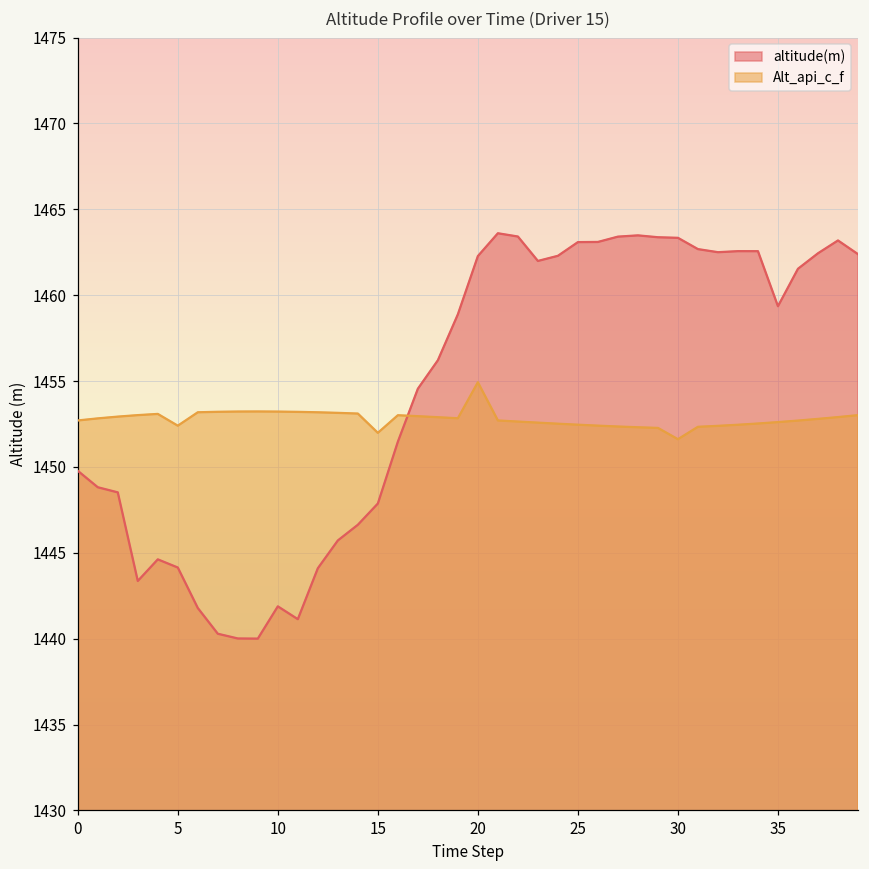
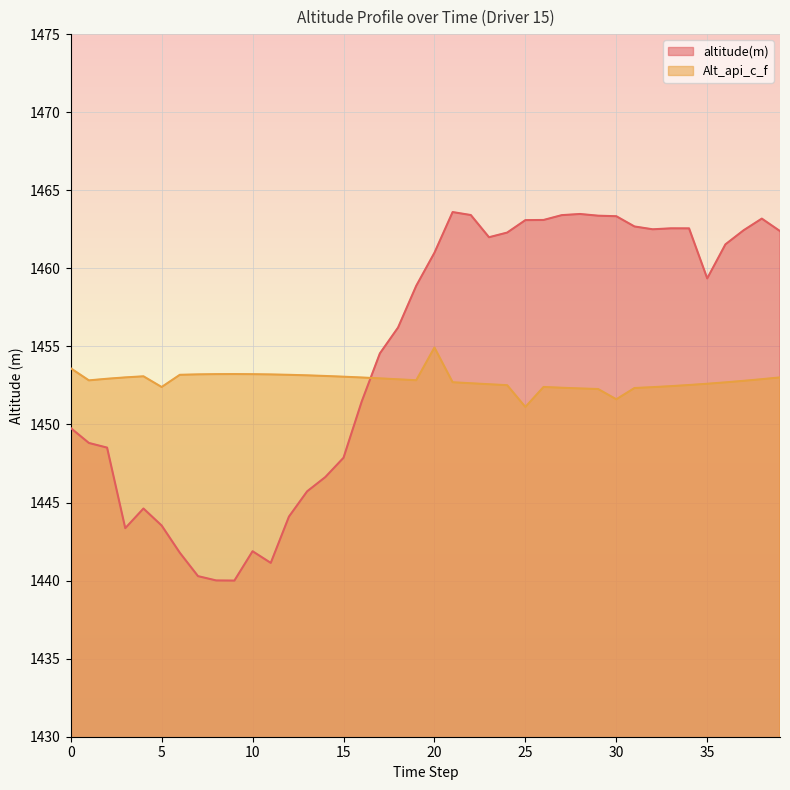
Alt_api_c_f, 0: 1452.7 -> 1453.6
altitude(m), 5: 1444.1 -> 1443.5
Alt_api_c_f, 15: 1452.0 -> 1453.1
altitude(m), 20: 1462.3 -> 1461.0
Alt_api_c_f, 25: 1452.5 -> 1451.1
